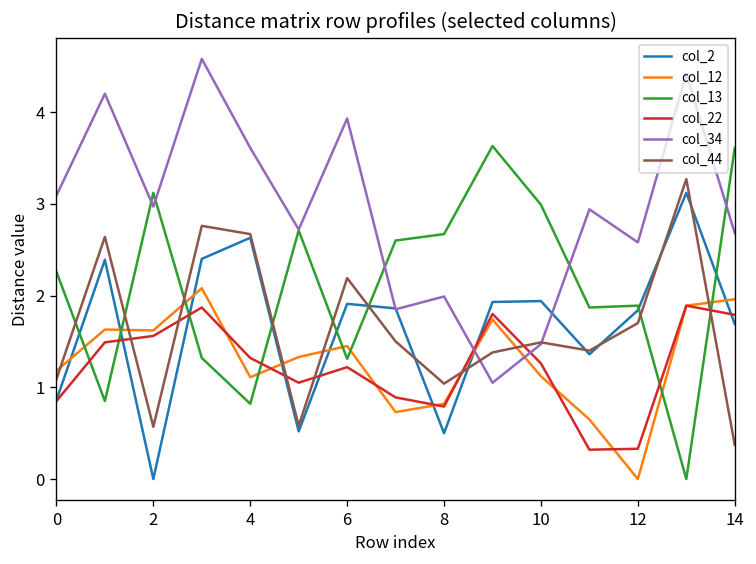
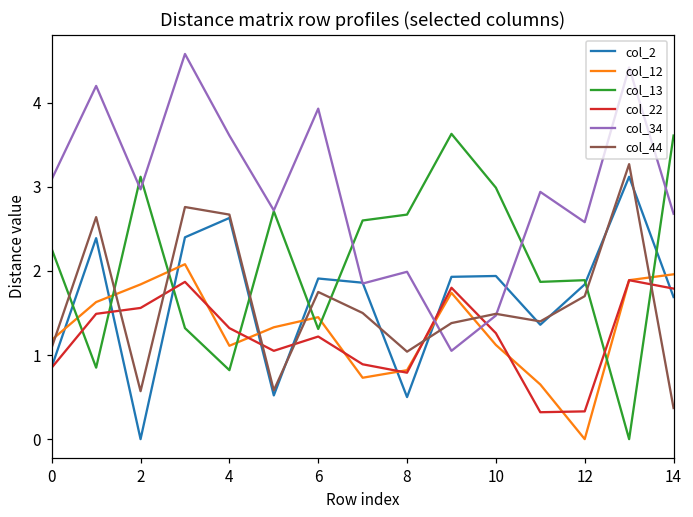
col_12, 2: 1.6 -> 1.8
col_44, 6: 2.2 -> 1.8
